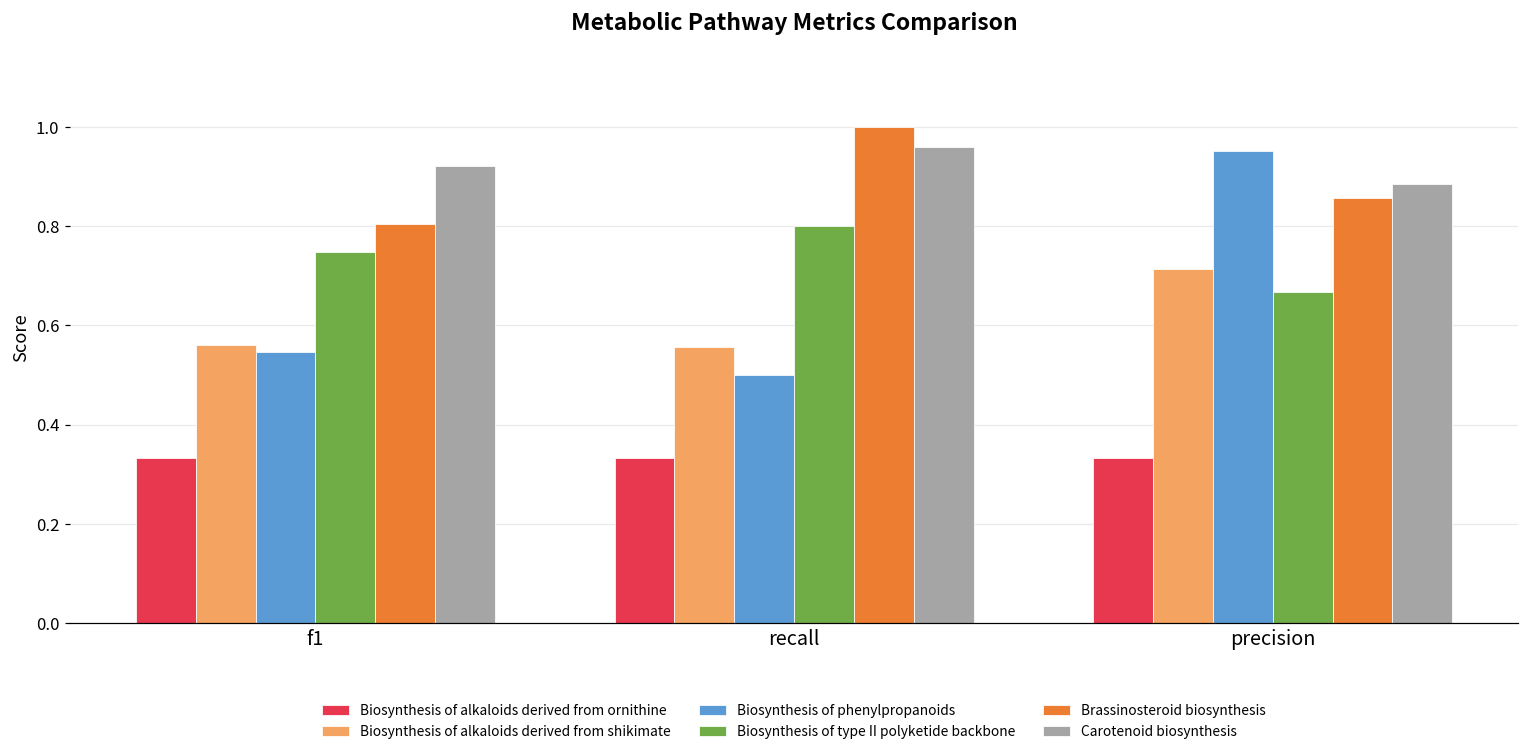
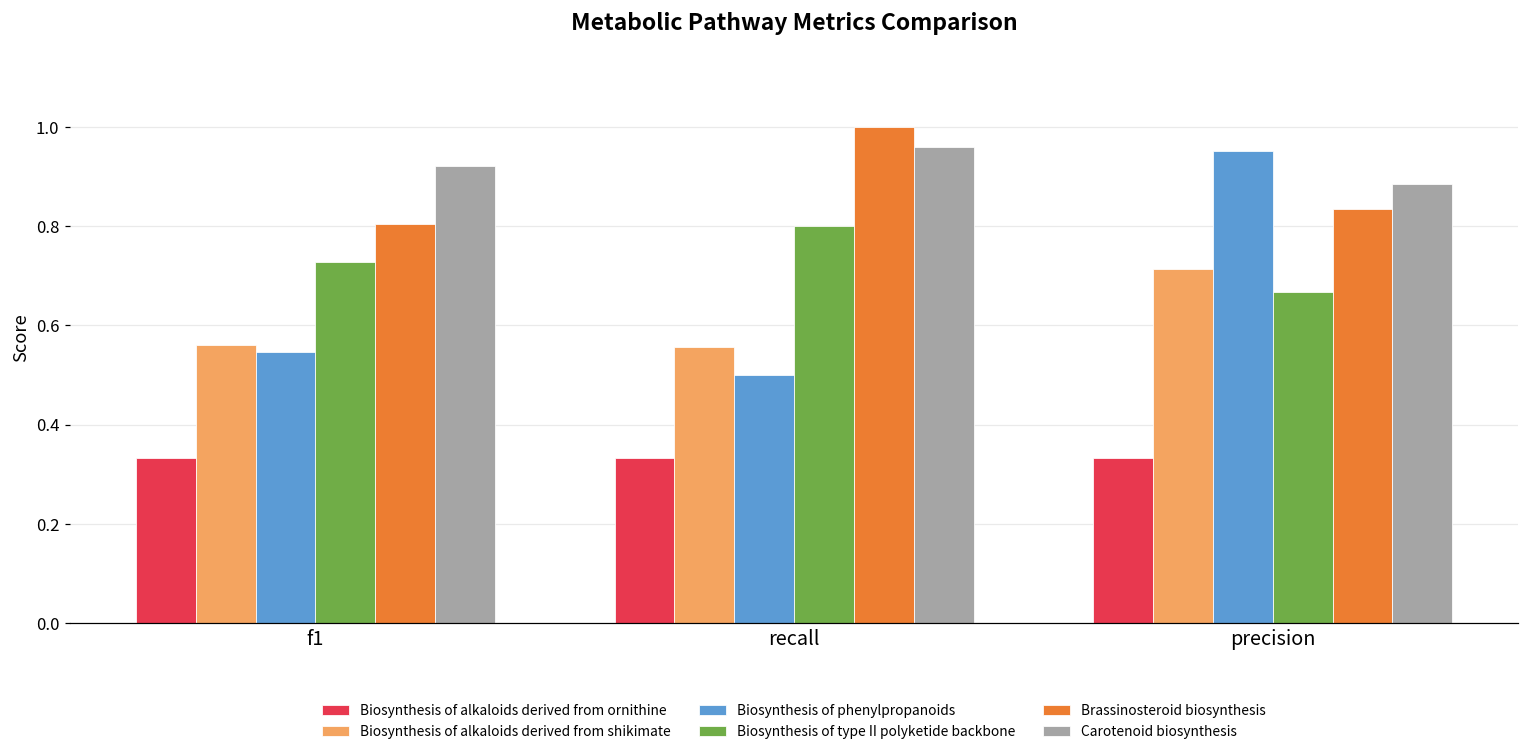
Biosynthesis of type II polyketide backbone, f1: 0.75 -> 0.73
Brassinosteroid biosynthesis, precision: 0.86 -> 0.83
